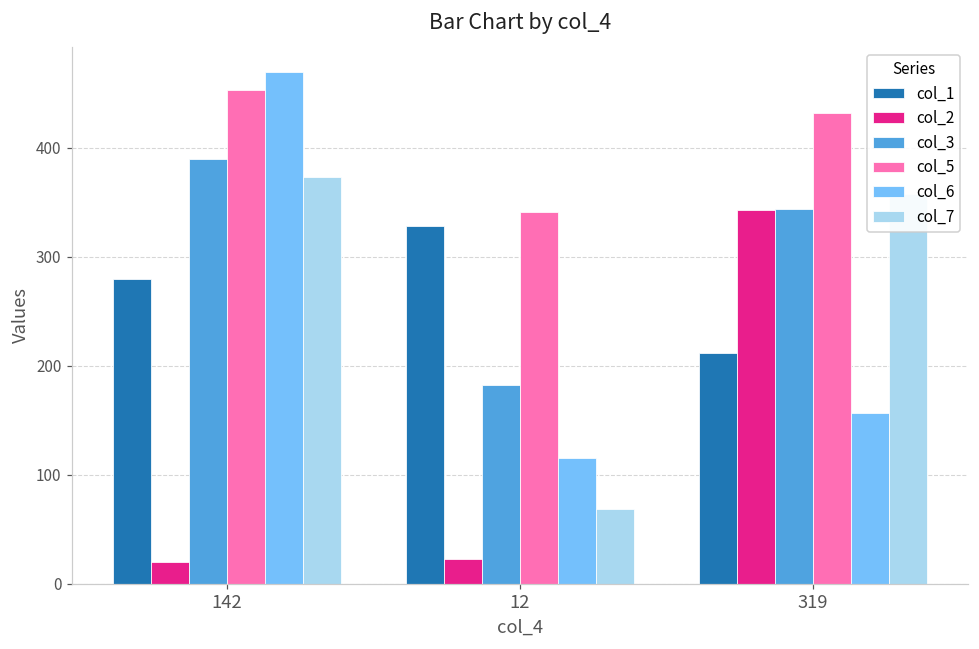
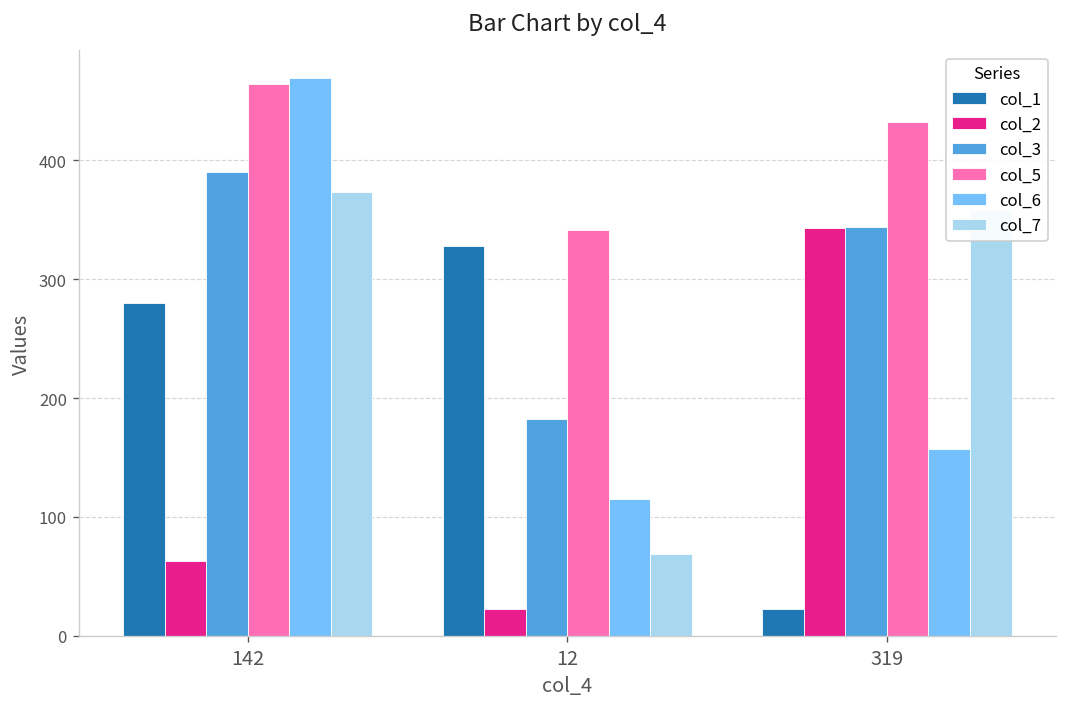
col_2, 142: 20 -> 60
col_5, 142: 450 -> 460
col_1, 319: 210 -> 20
